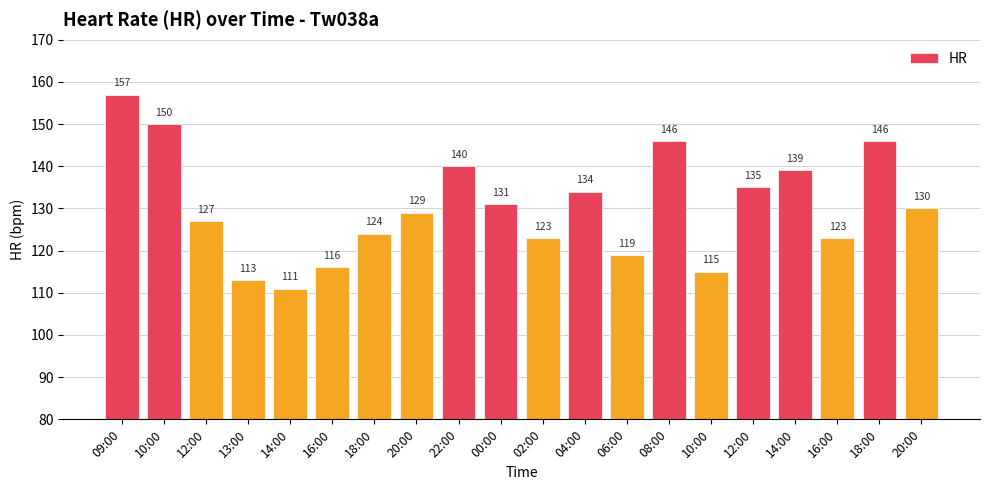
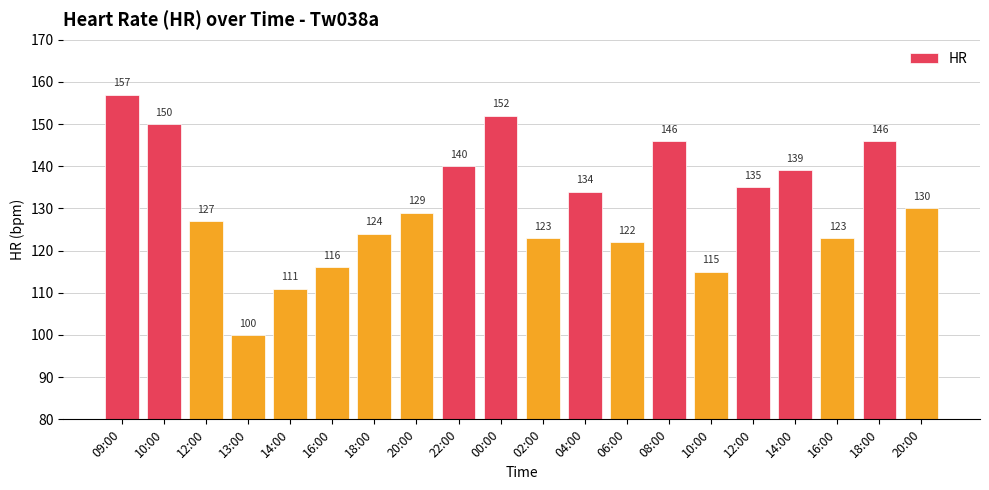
13:00: 113 -> 100
00:00: 131 -> 152
06:00: 119 -> 122
